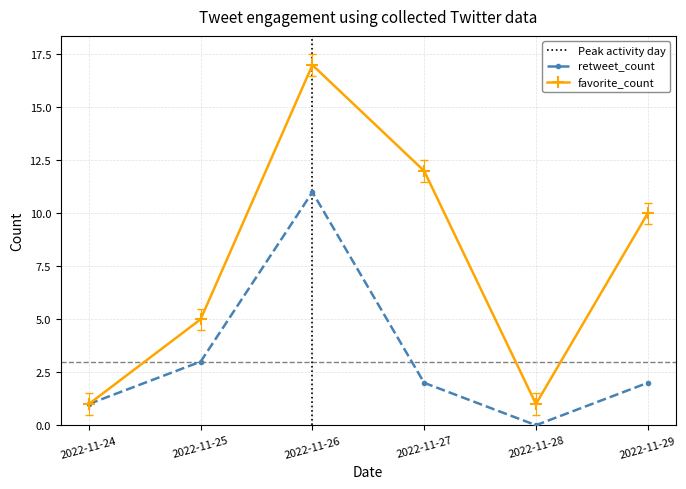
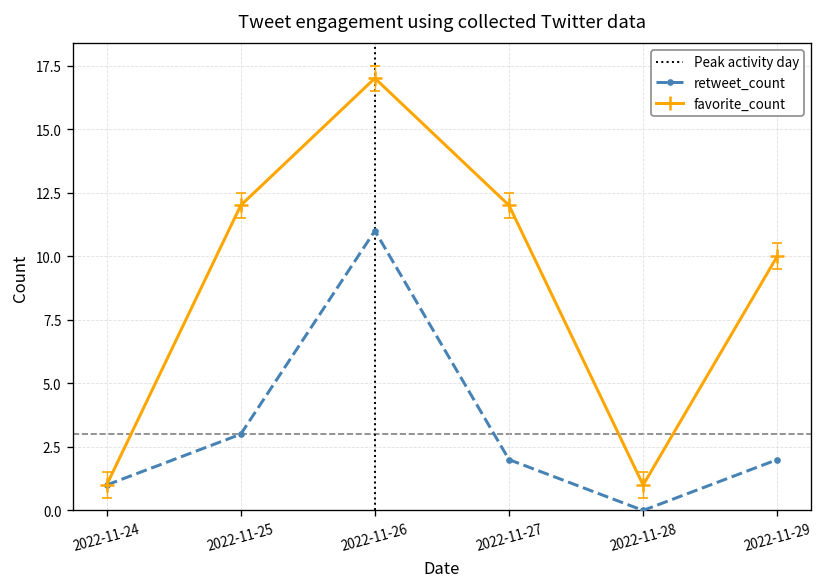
favorite_count, 2022-11-25: 5 -> 12
